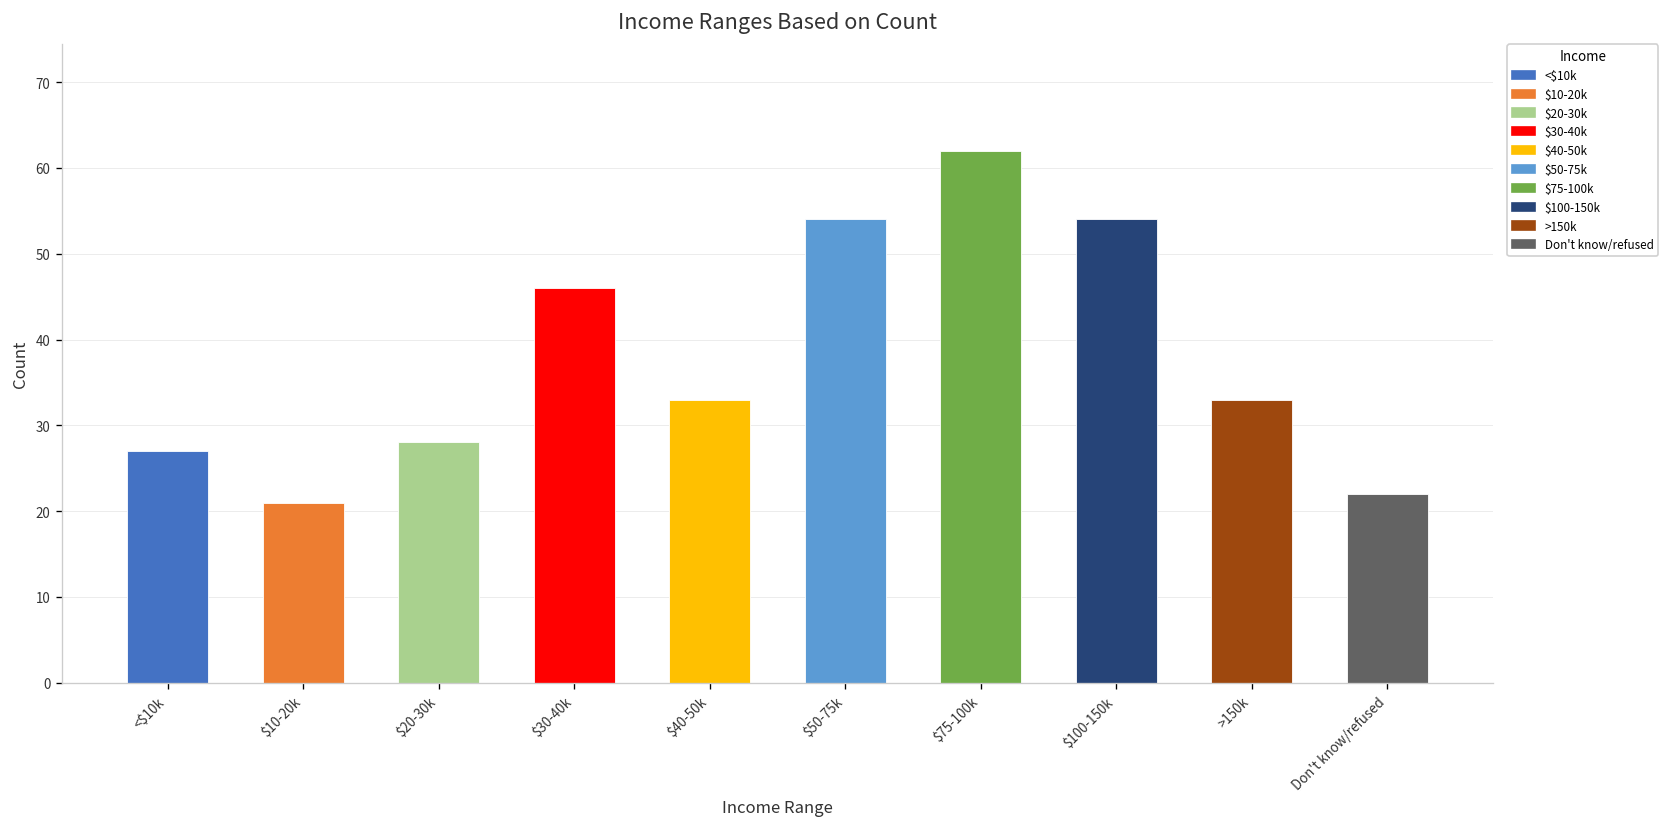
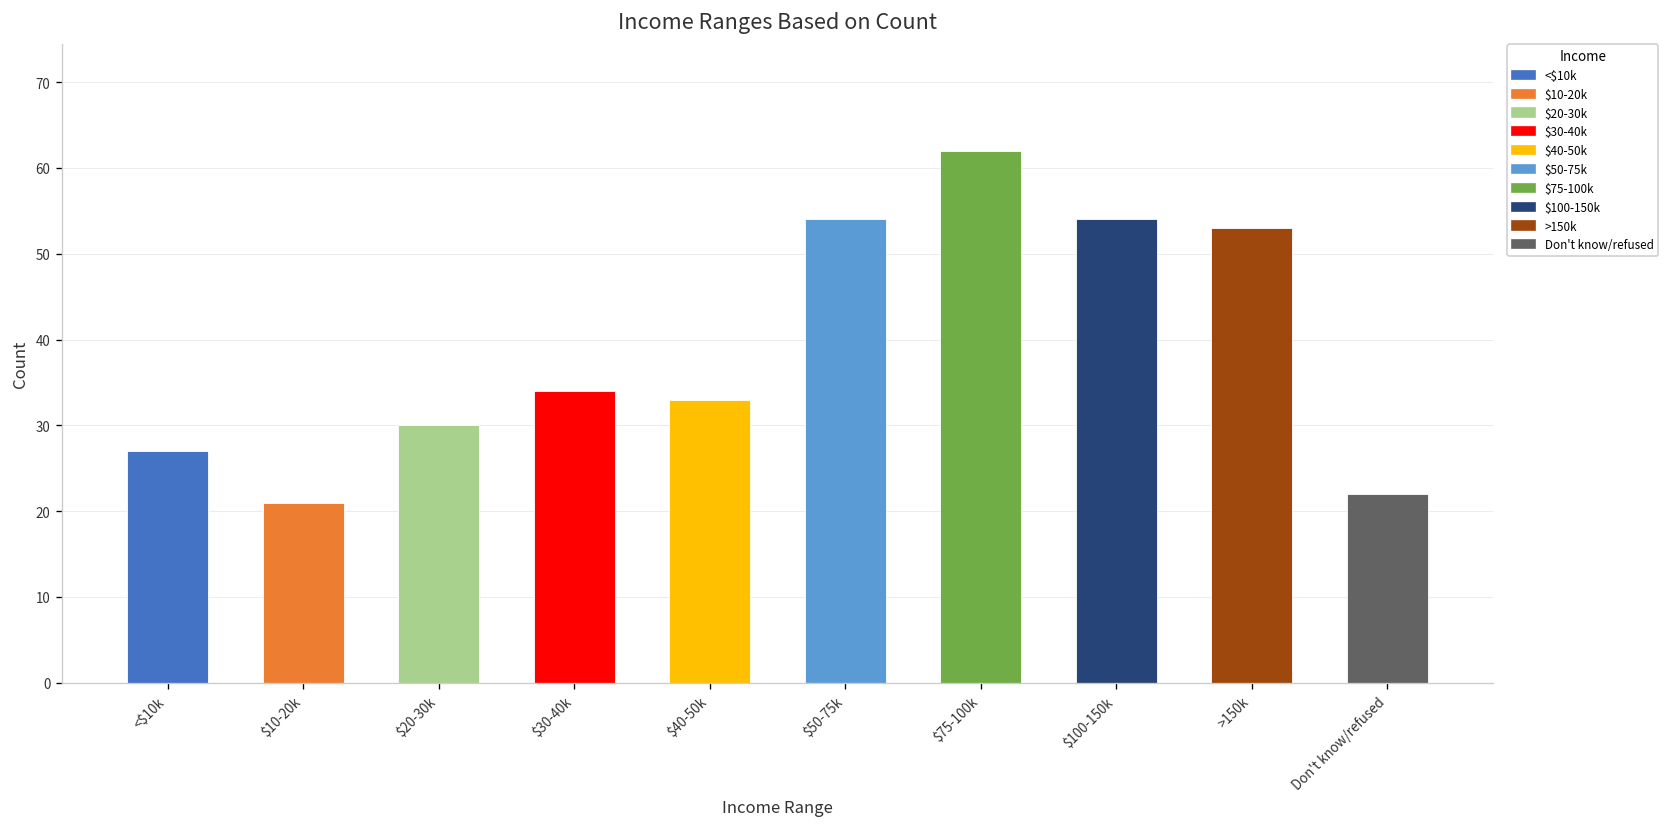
$20-30k: 28 -> 30
$30-40k: 46 -> 34
>150k: 33 -> 53
